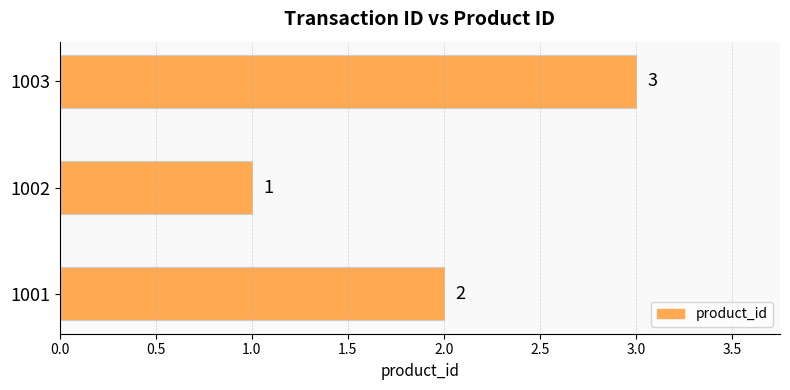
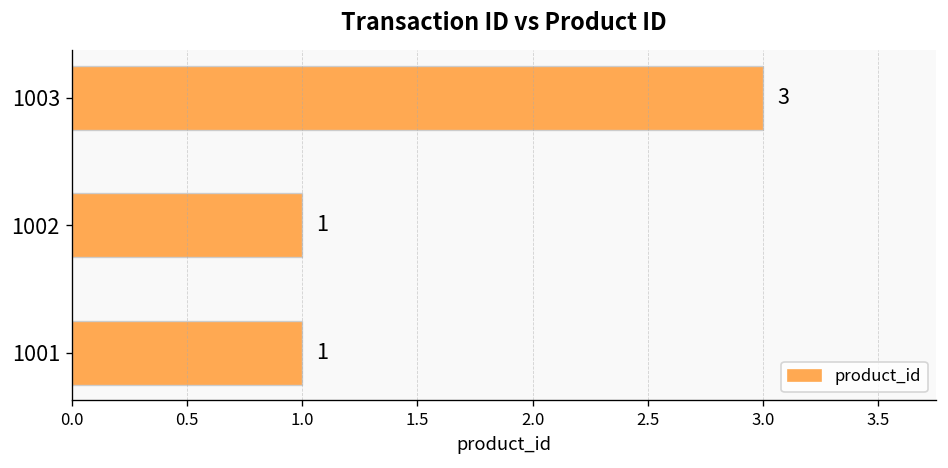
1001: 2 -> 1
